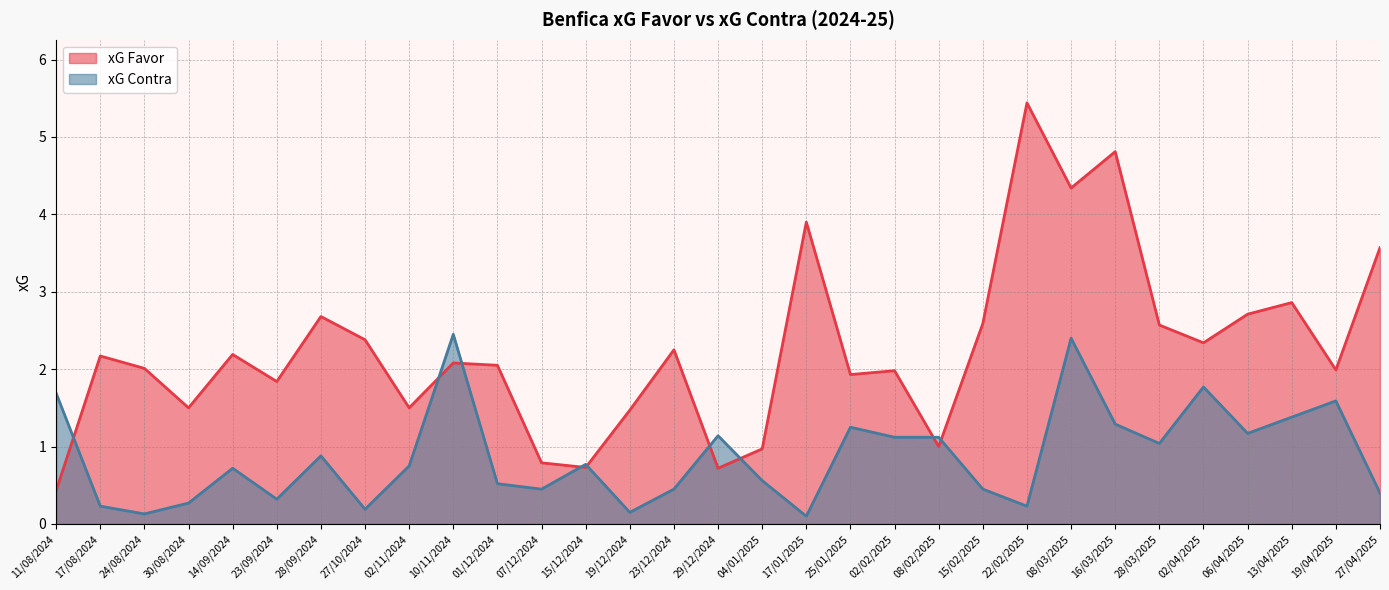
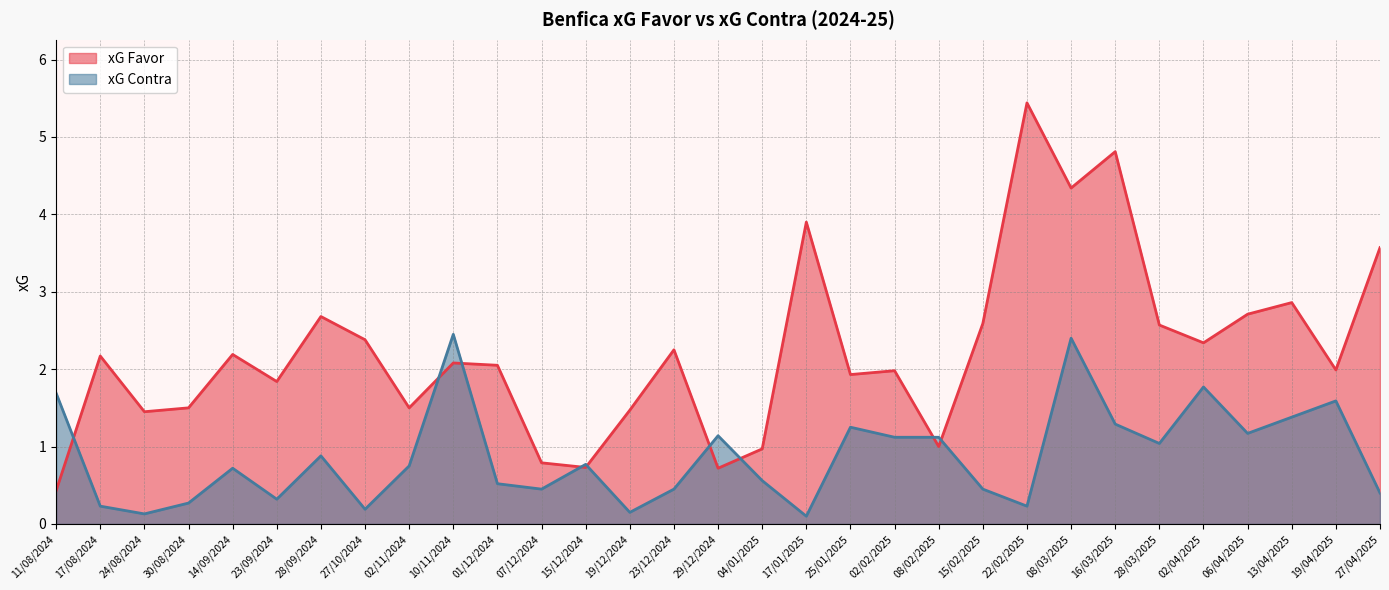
xG Favor, 24/08/2024: 2.0 -> 1.5
